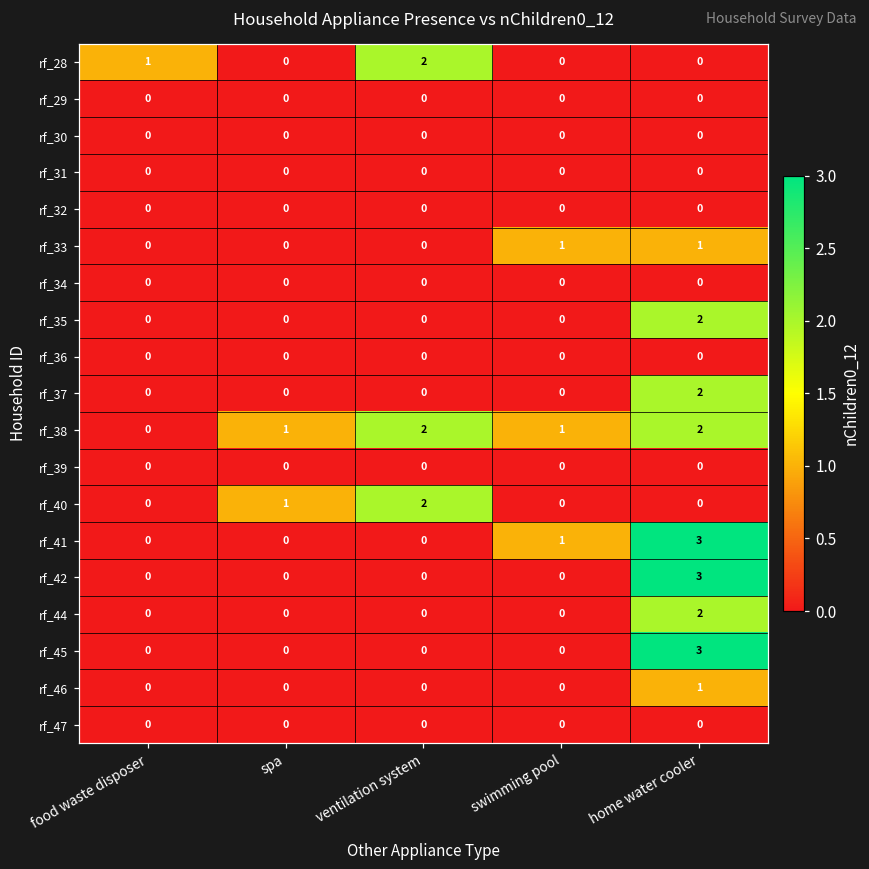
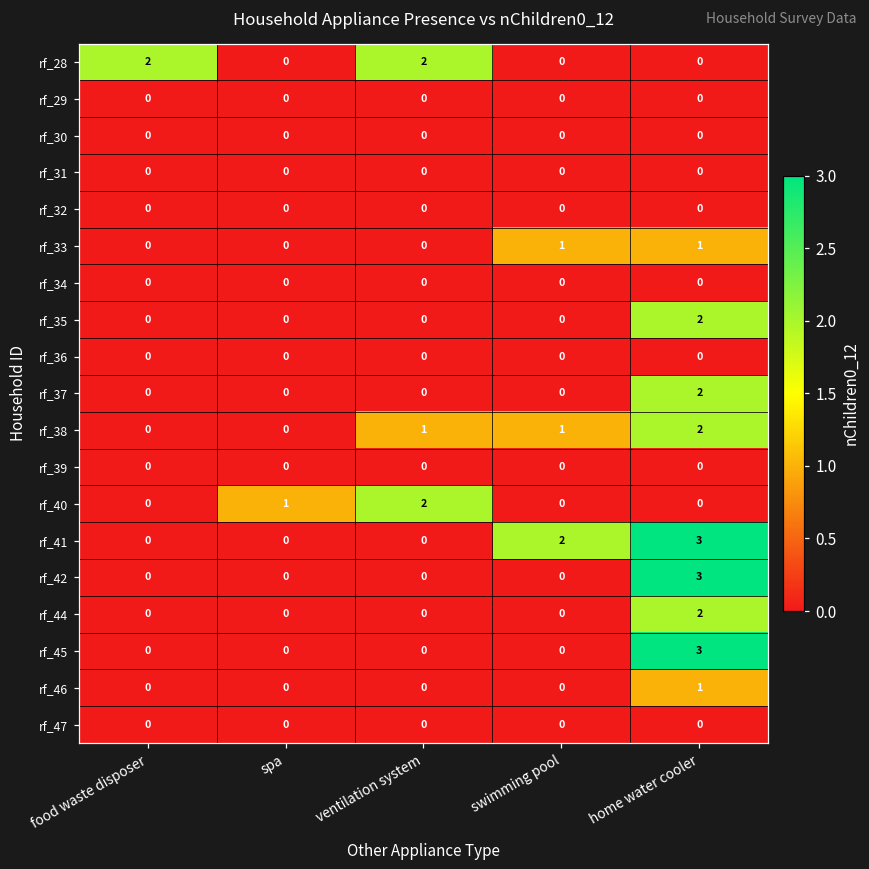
rf_28, food waste disposer: 1 -> 2
rf_38, spa: 1 -> 0
rf_38, ventilation system: 2 -> 1
rf_41, swimming pool: 1 -> 2
